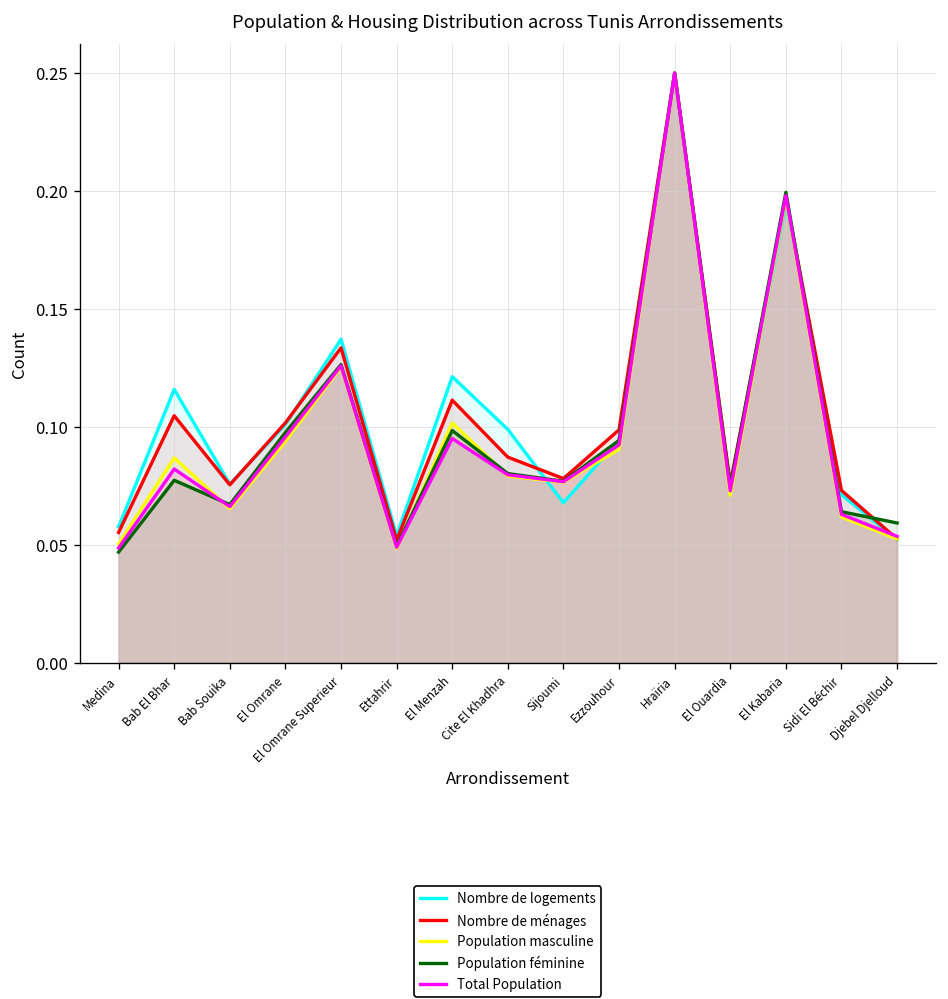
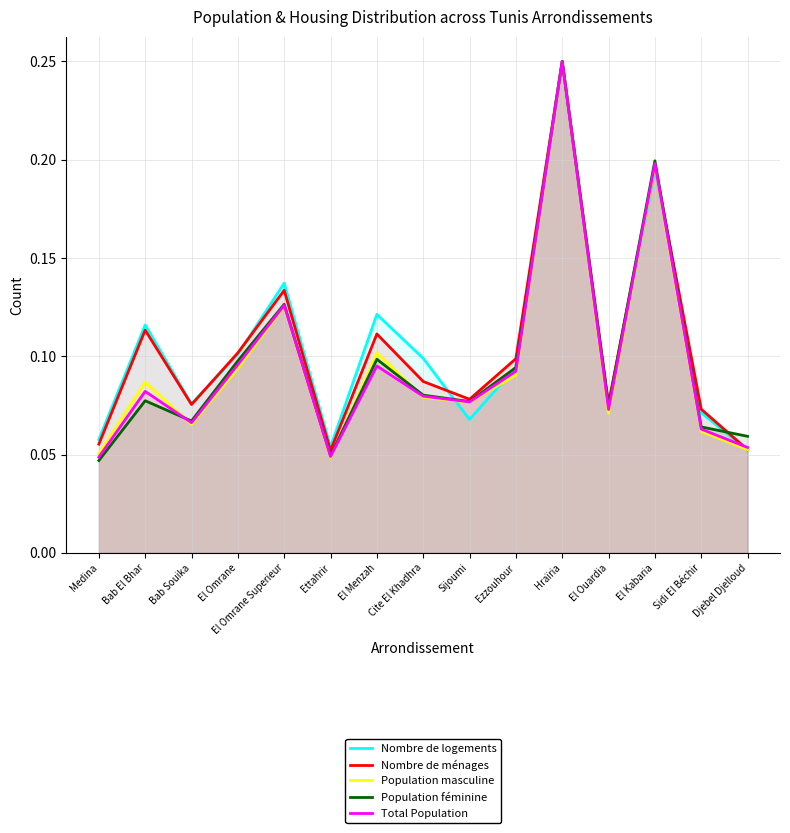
Nombre de ménages, Bab El Bhar: 0.105 -> 0.113
